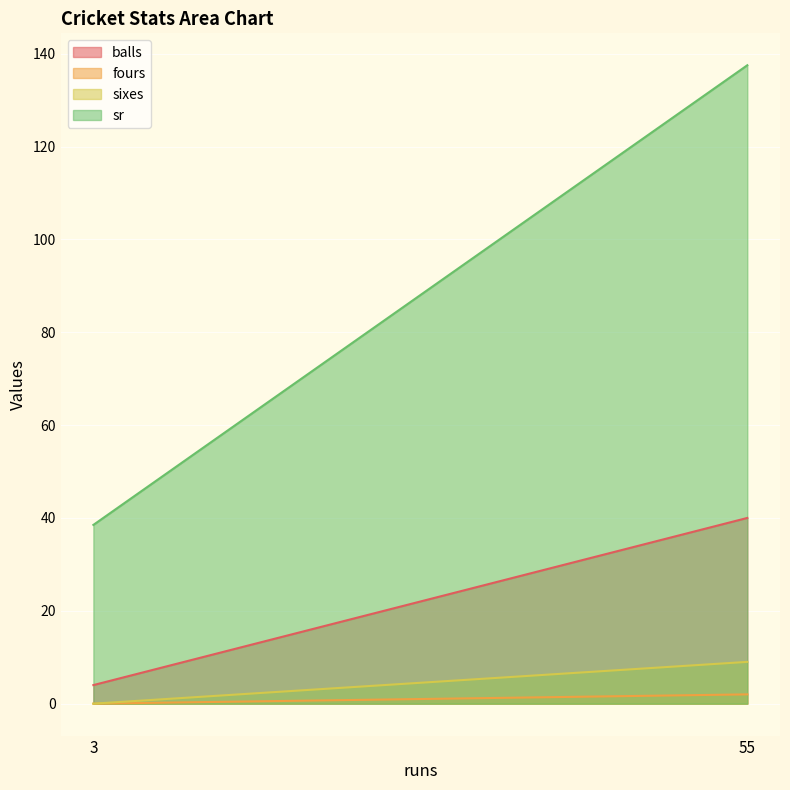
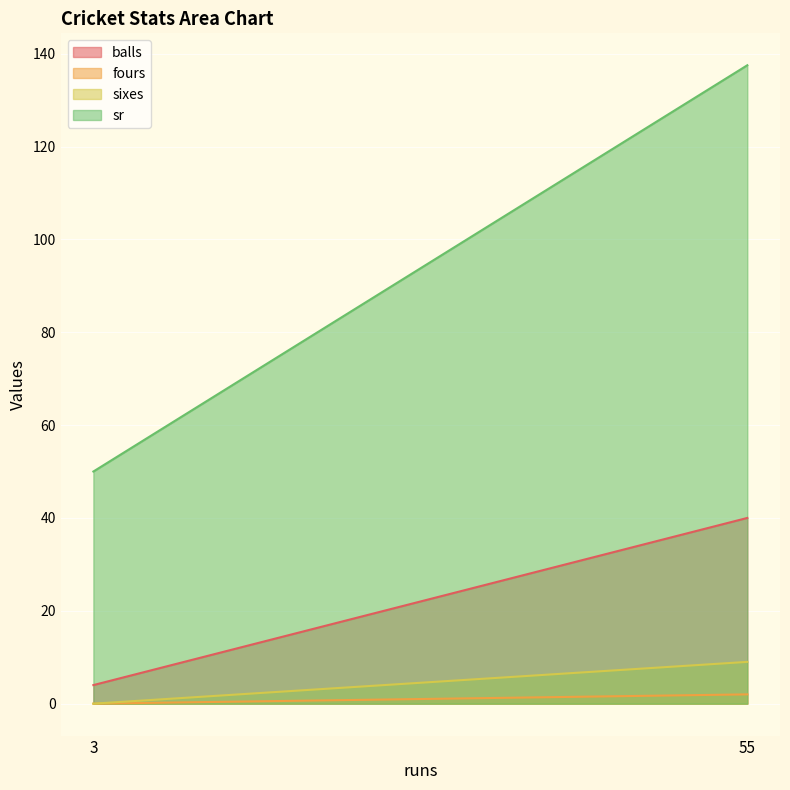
sr, 3: 39 -> 50
